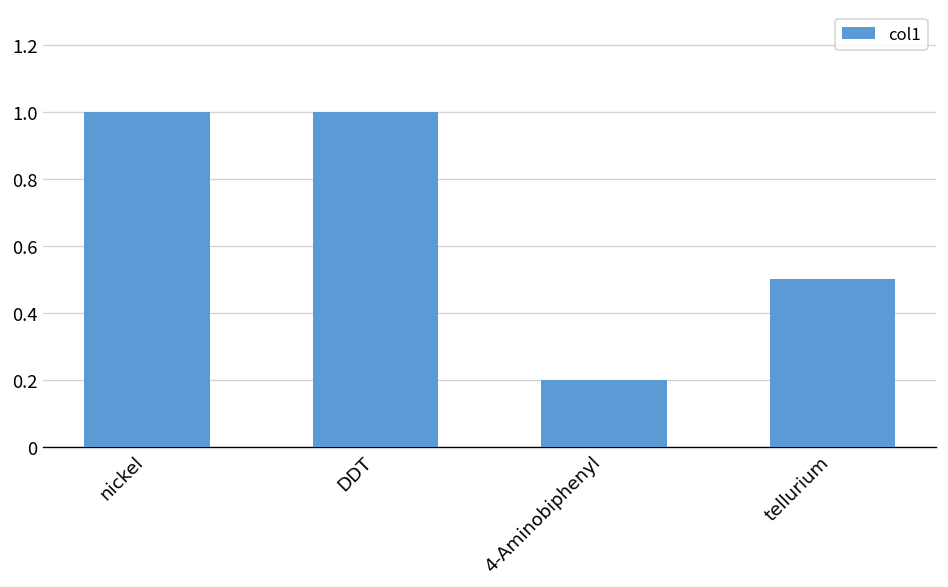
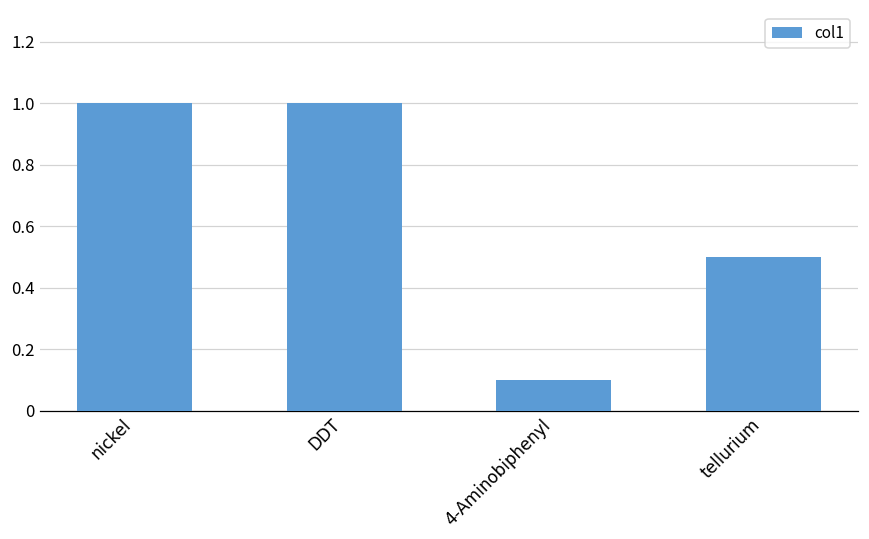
4-Aminobiphenyl: 0.2 -> 0.1
